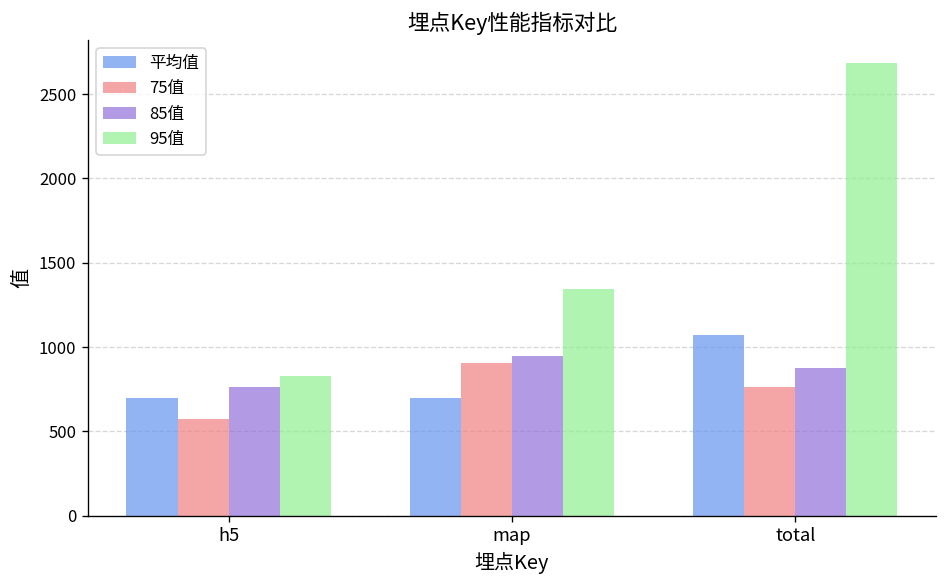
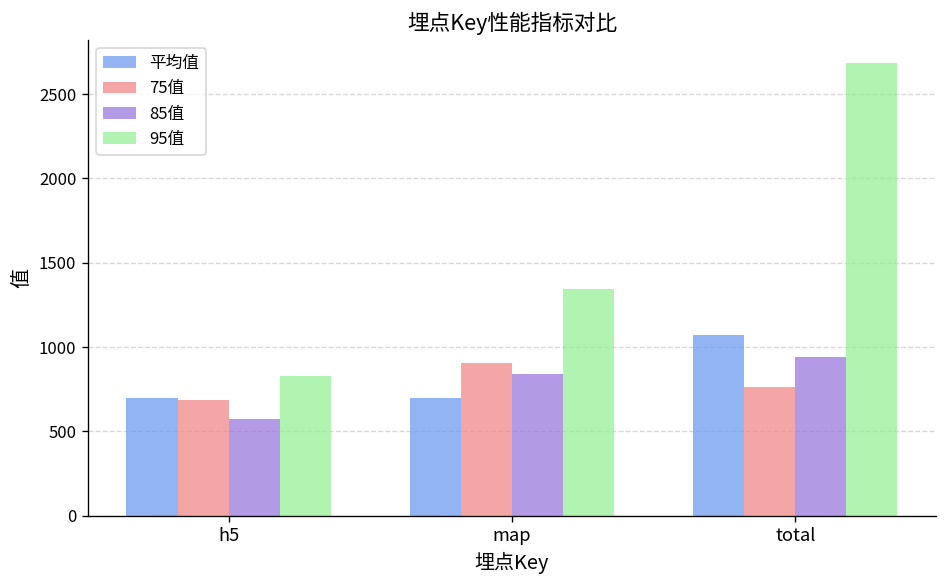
75值, h5: 570 -> 690
85值, h5: 760 -> 570
85值, map: 940 -> 840
85值, total: 870 -> 940
